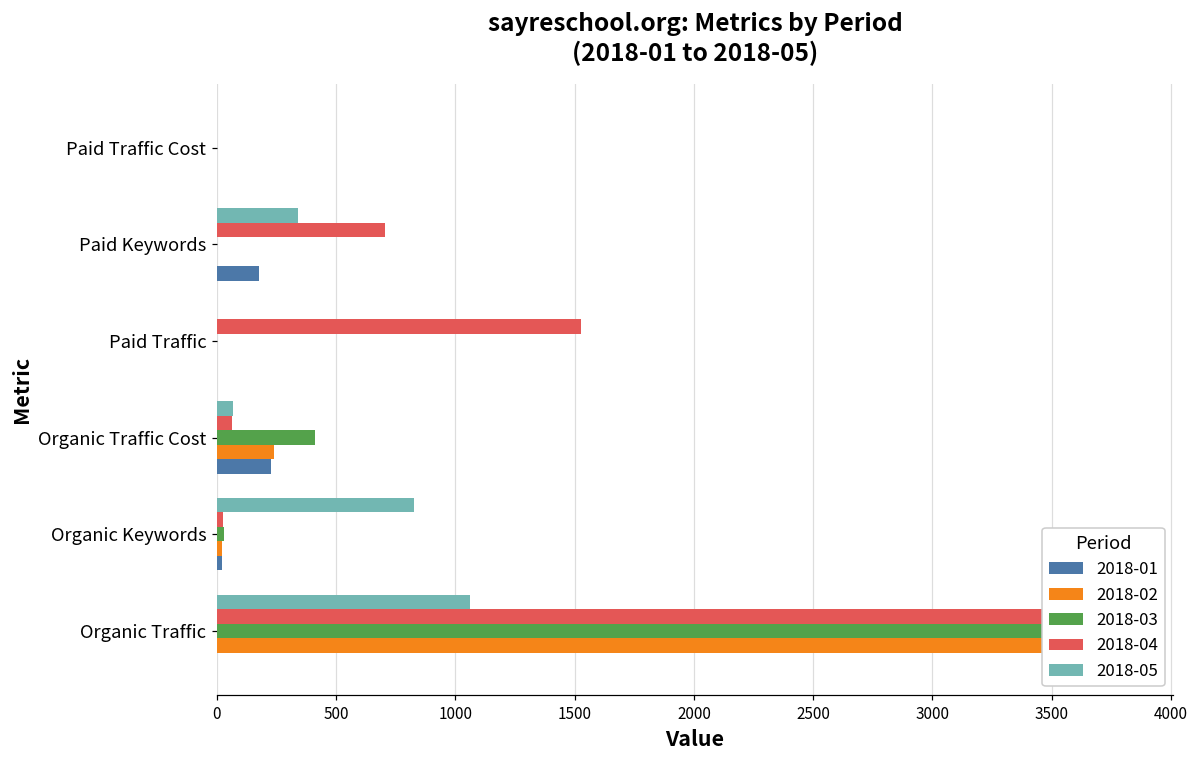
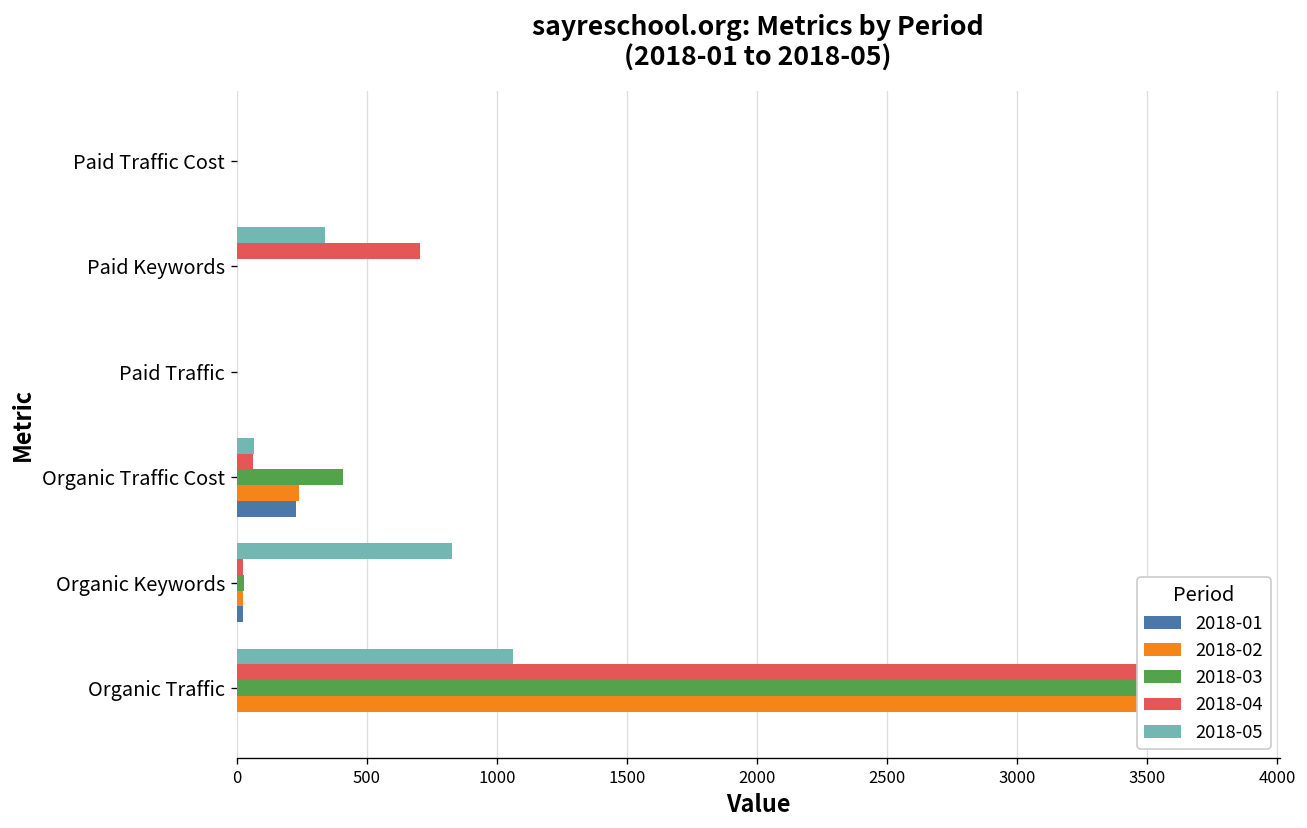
2018-01, Paid Keywords: 180 -> 0
2018-04, Paid Traffic: 1530 -> 0
